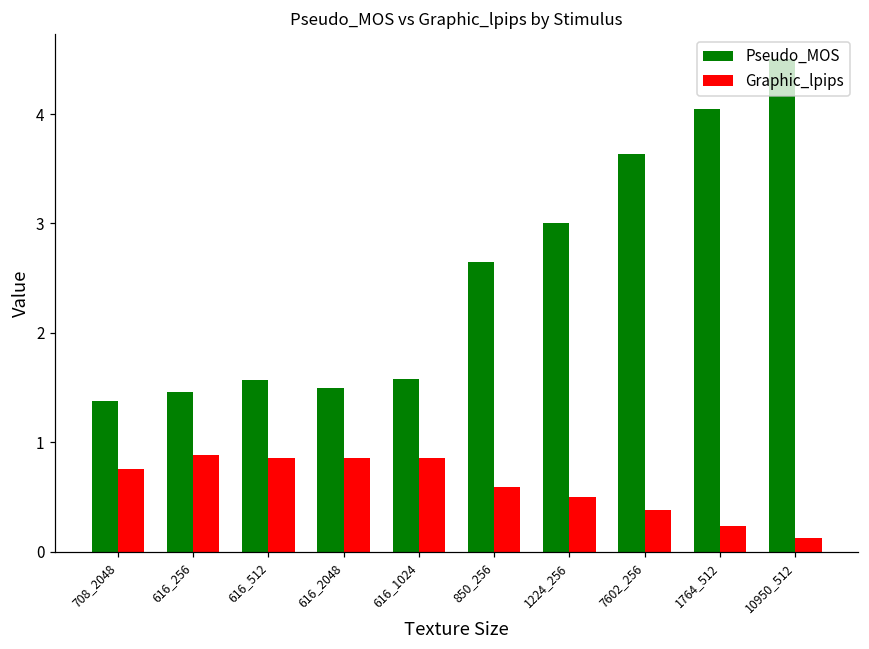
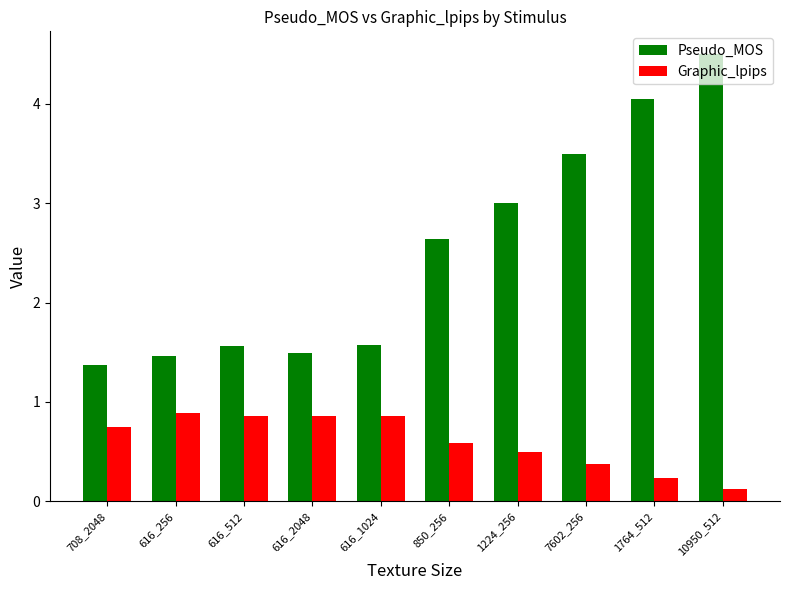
Pseudo_MOS, 7602_256: 3.6 -> 3.5
